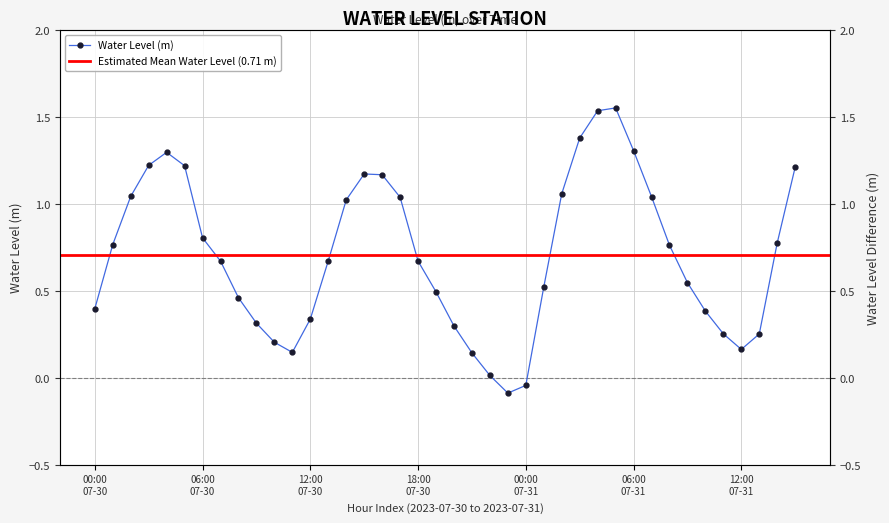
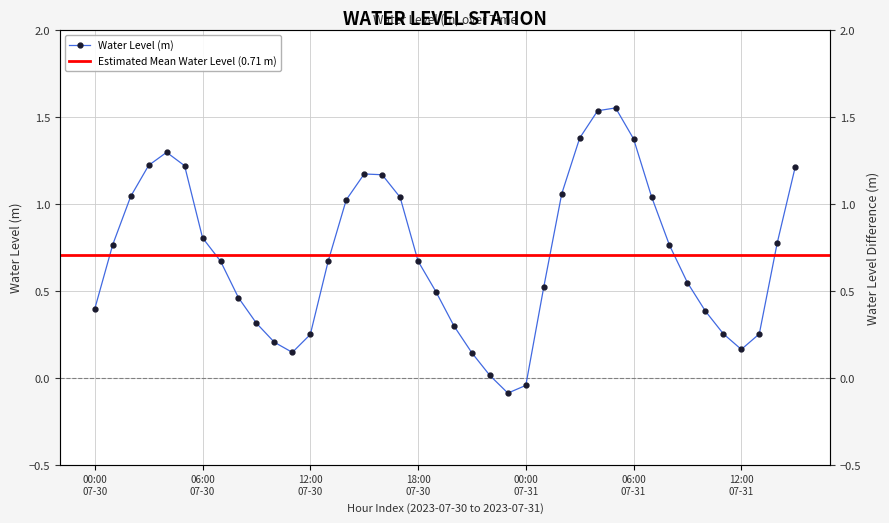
12:00 07-30: 0.34 -> 0.25
06:00 07-31: 1.31 -> 1.37
